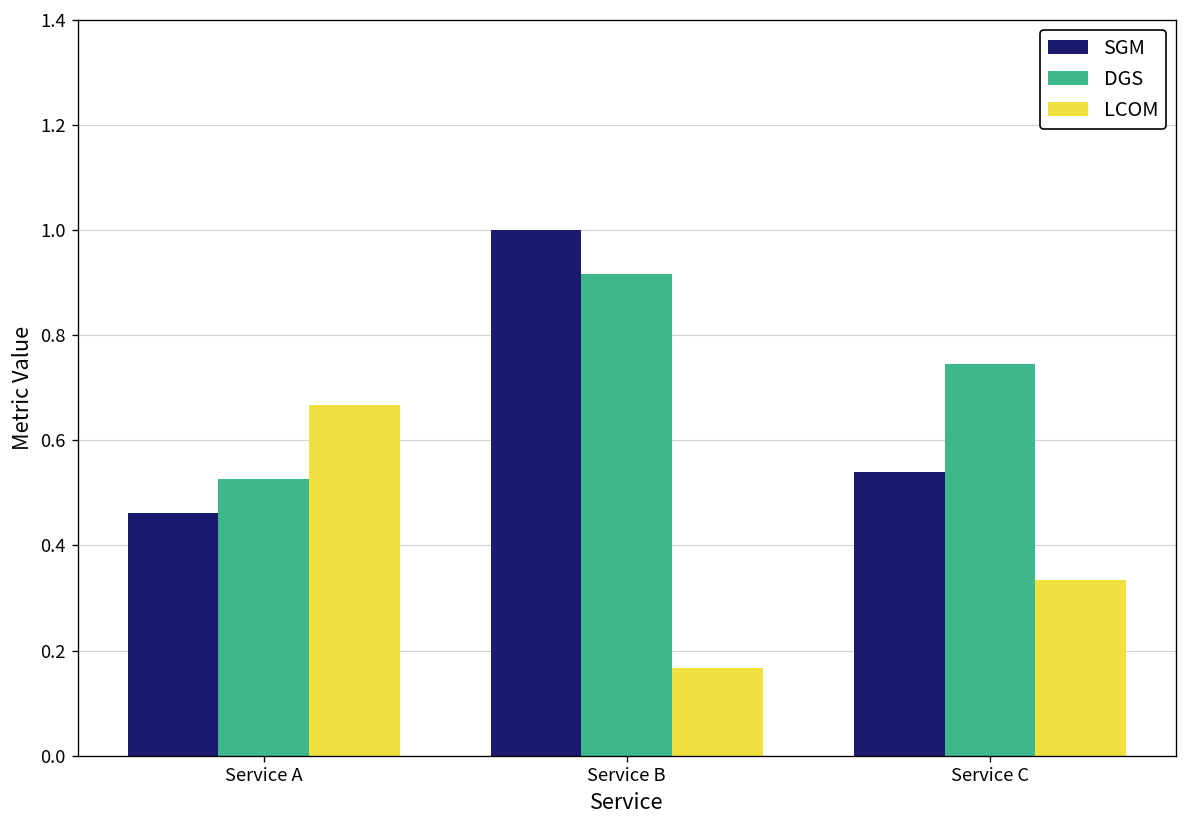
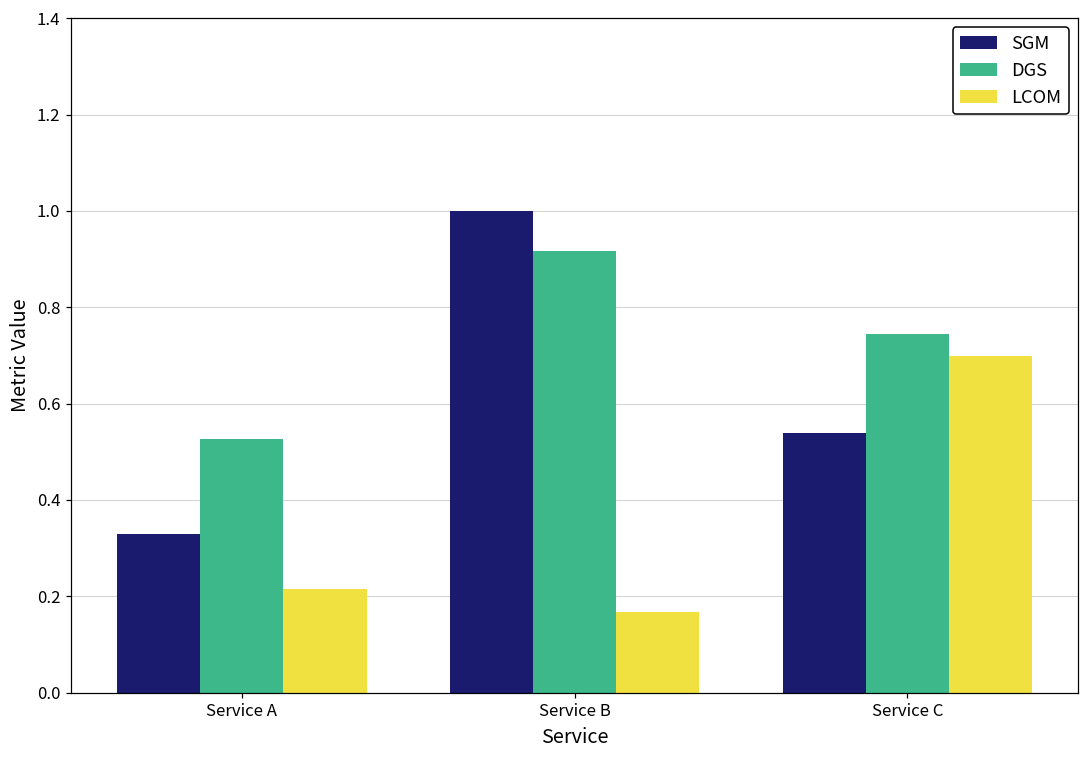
SGM, Service A: 0.46 -> 0.33
LCOM, Service A: 0.67 -> 0.22
LCOM, Service C: 0.33 -> 0.70
